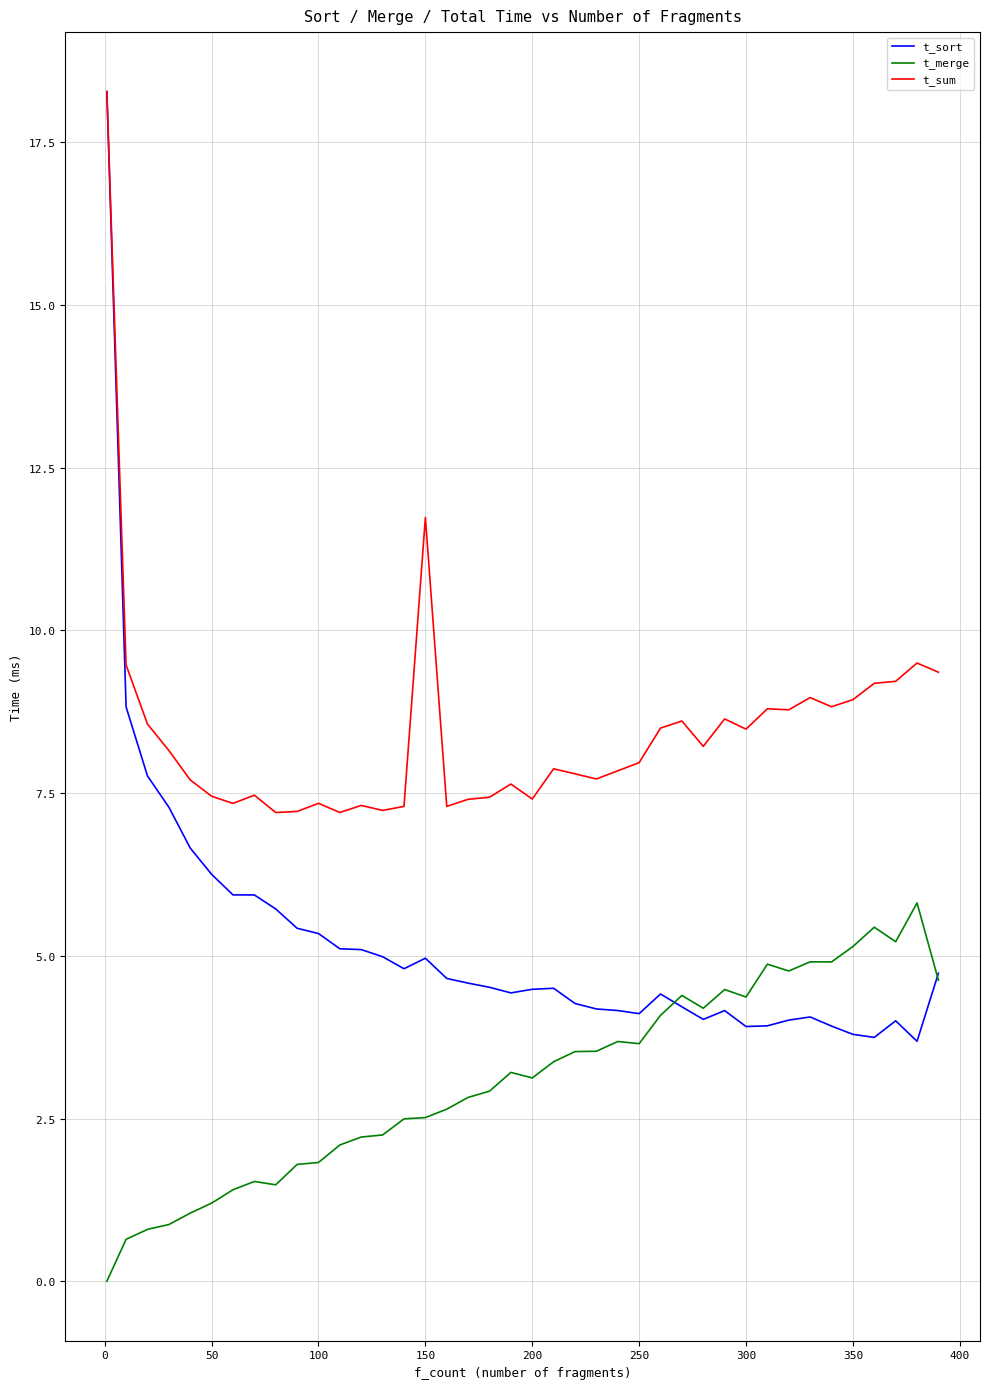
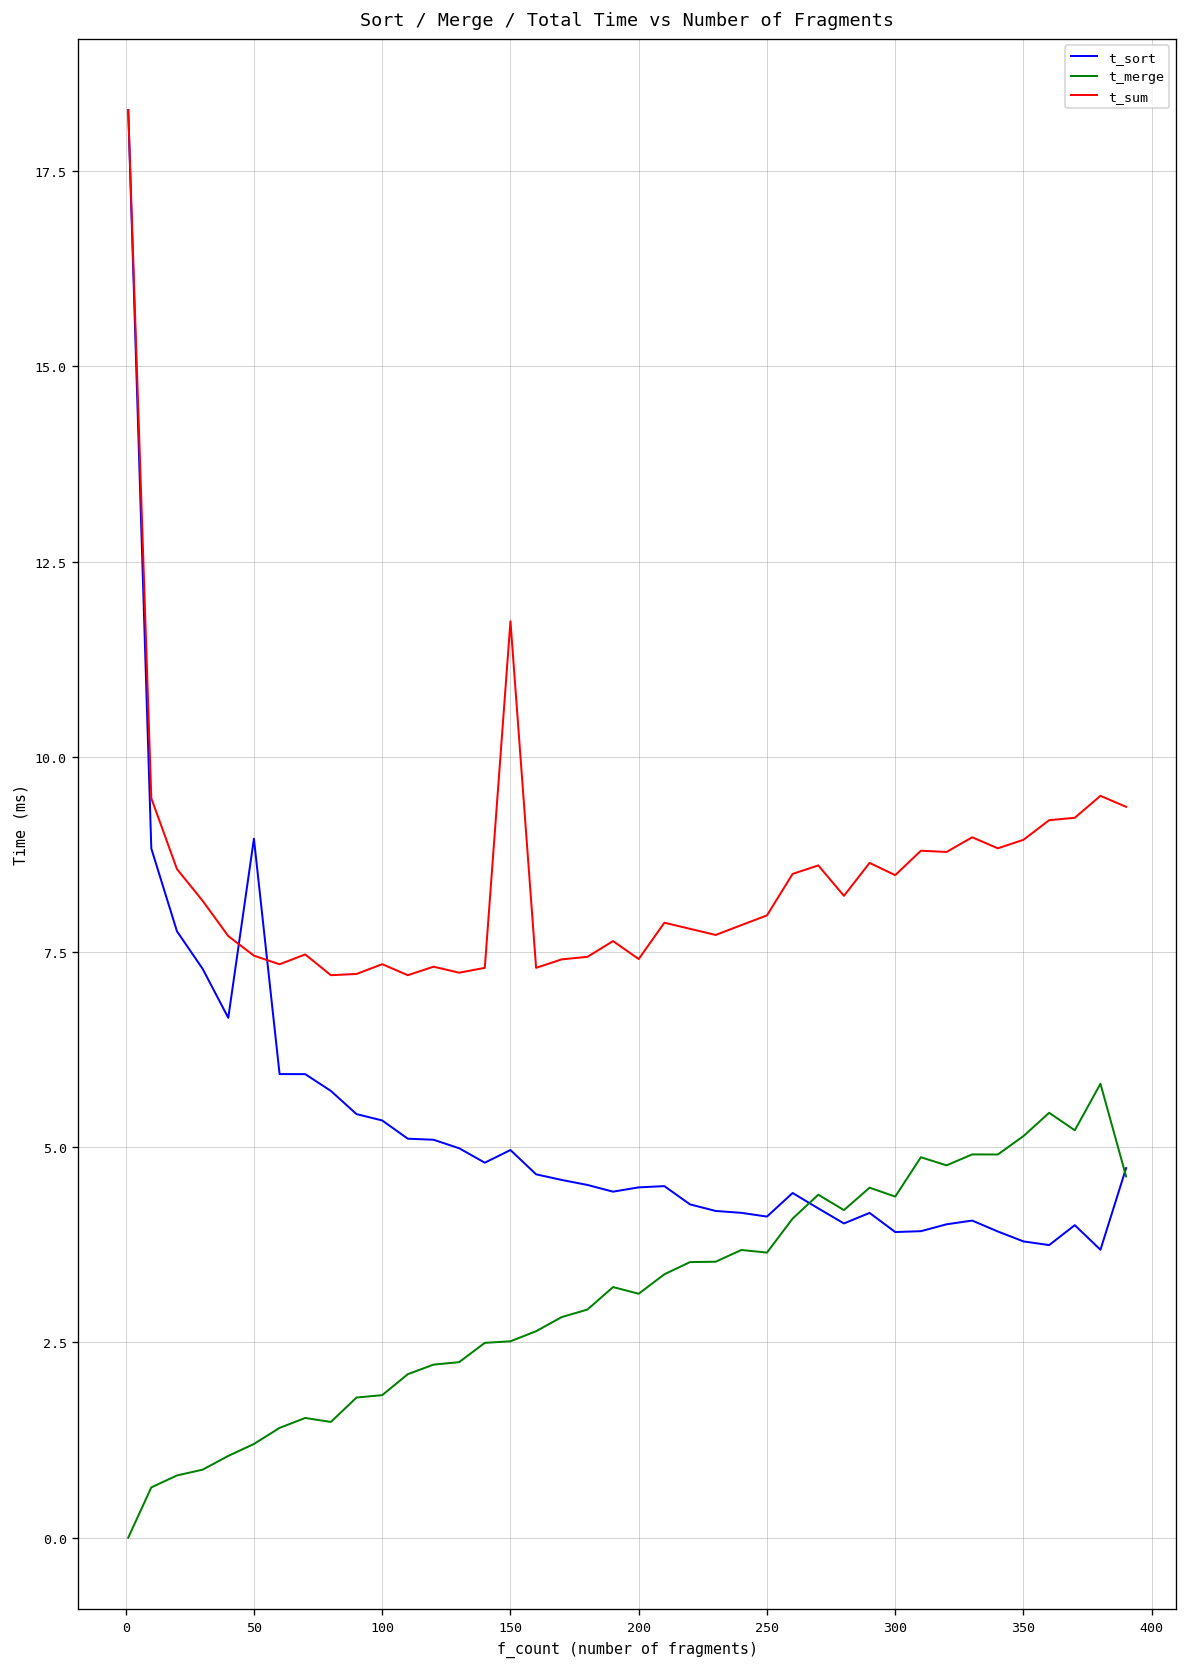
t_sort, 50: 6.3 -> 9.0
